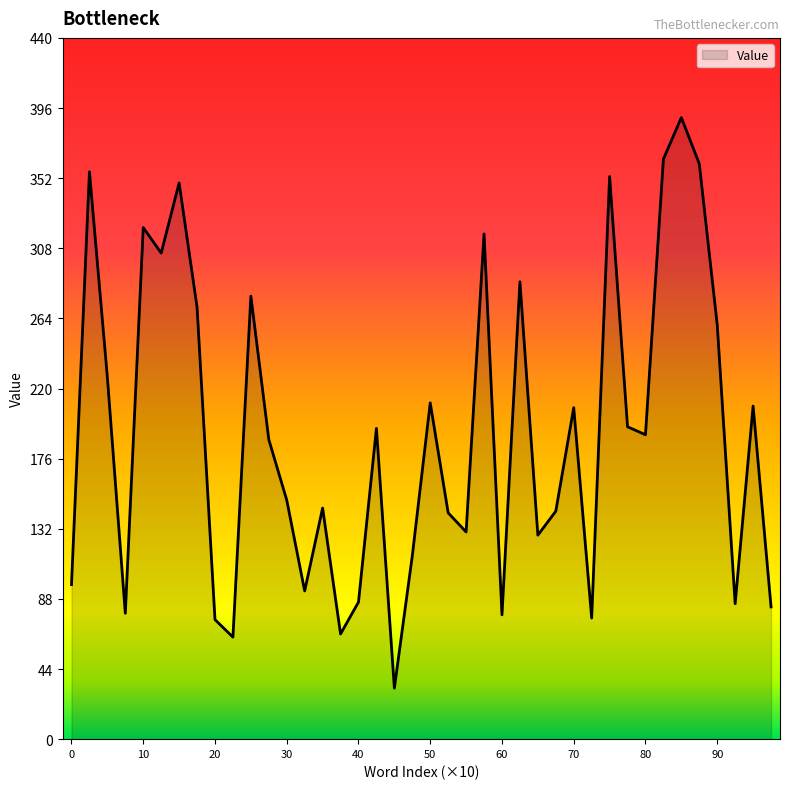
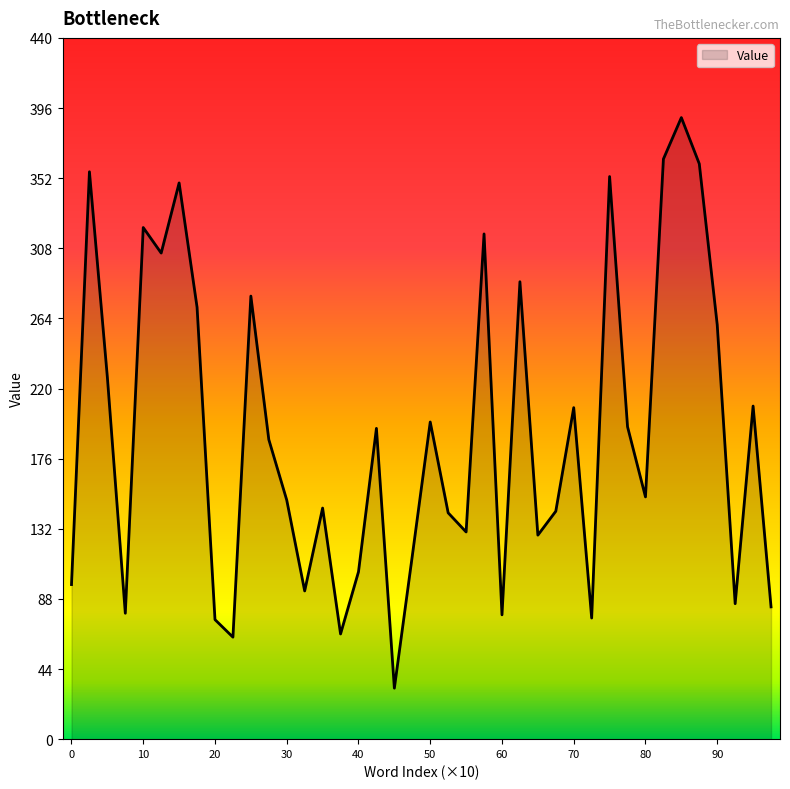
40: 86 -> 105
50: 211 -> 199
80: 191 -> 152
